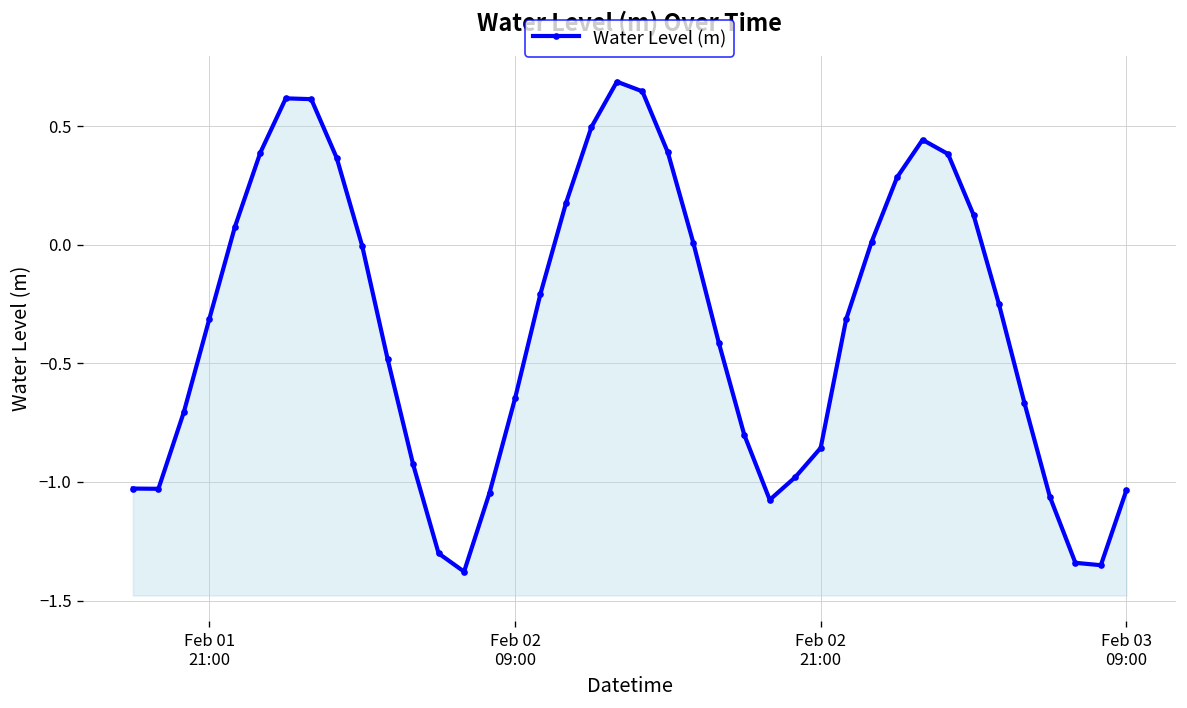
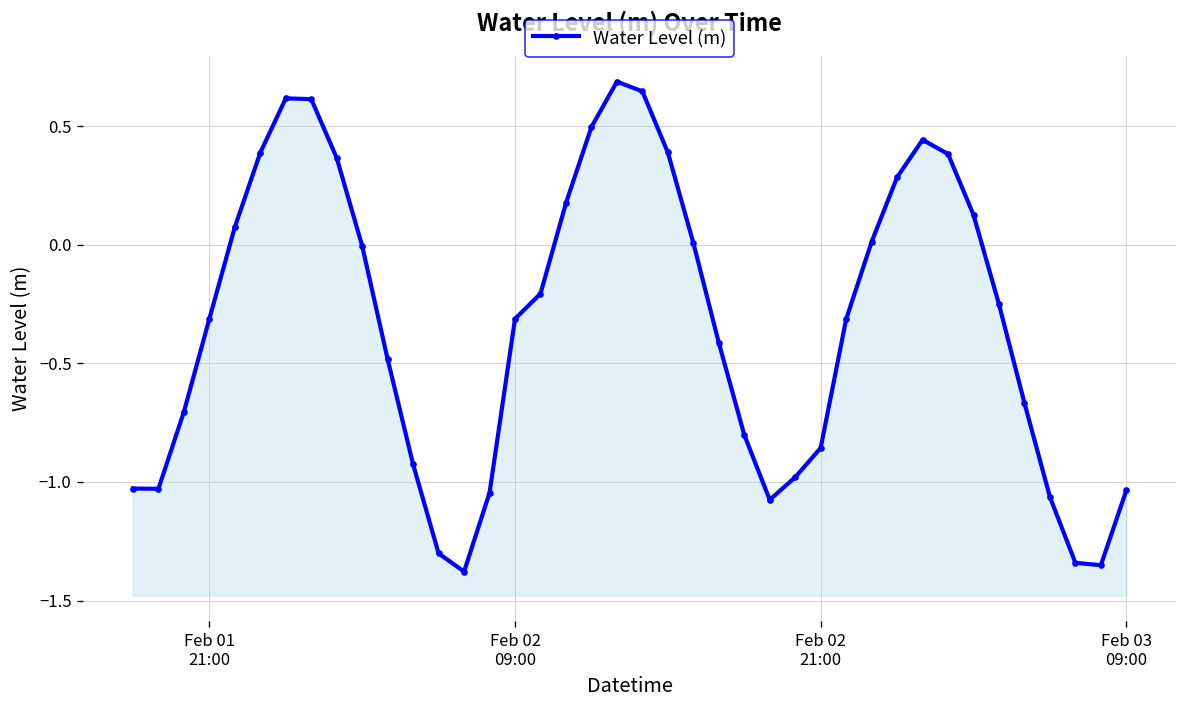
Feb 02 09:00: -0.65 -> -0.31
